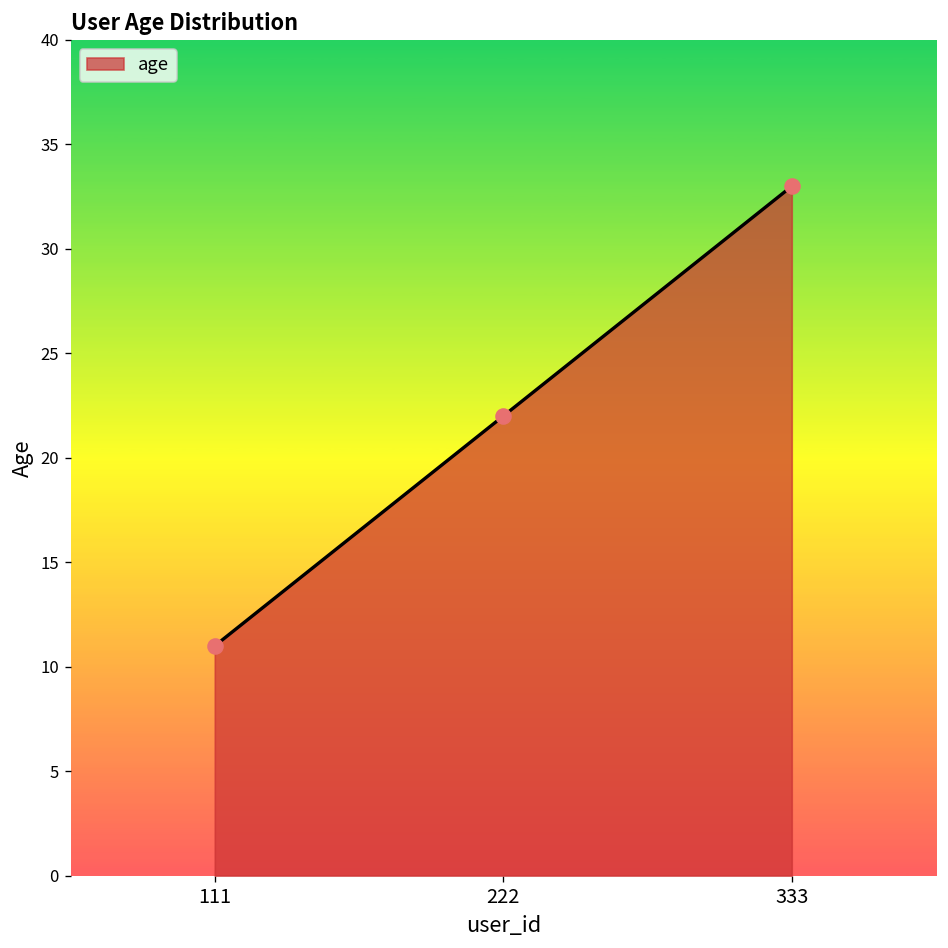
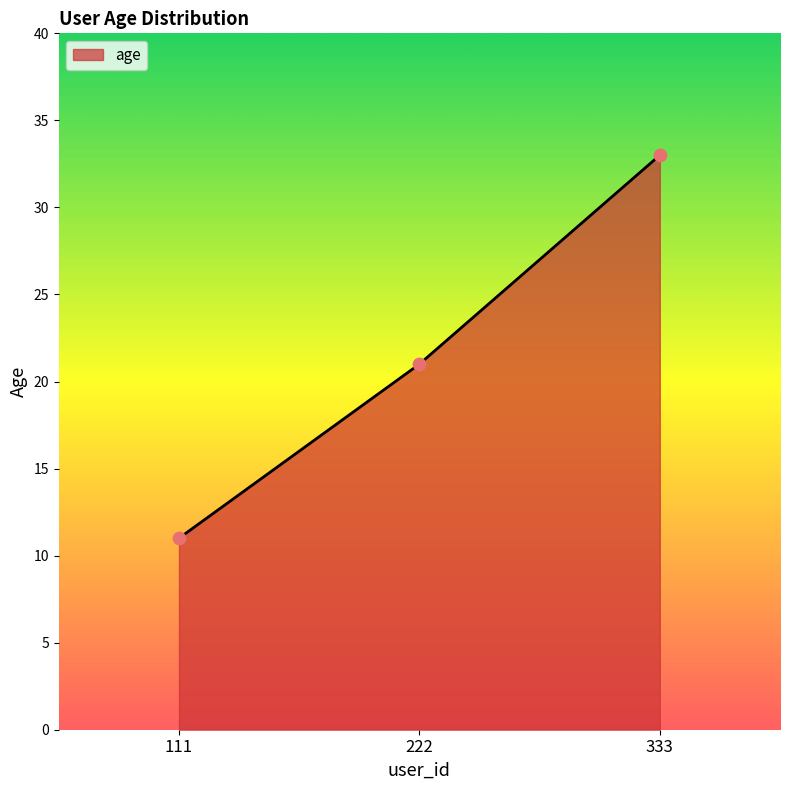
222: 22 -> 21
